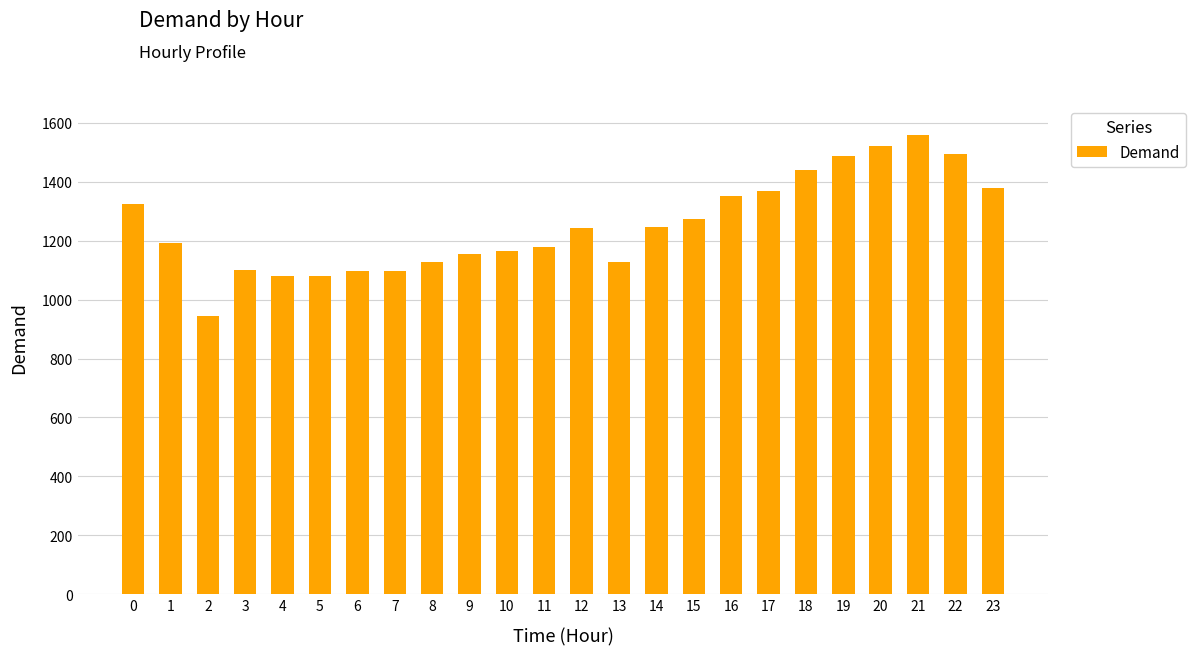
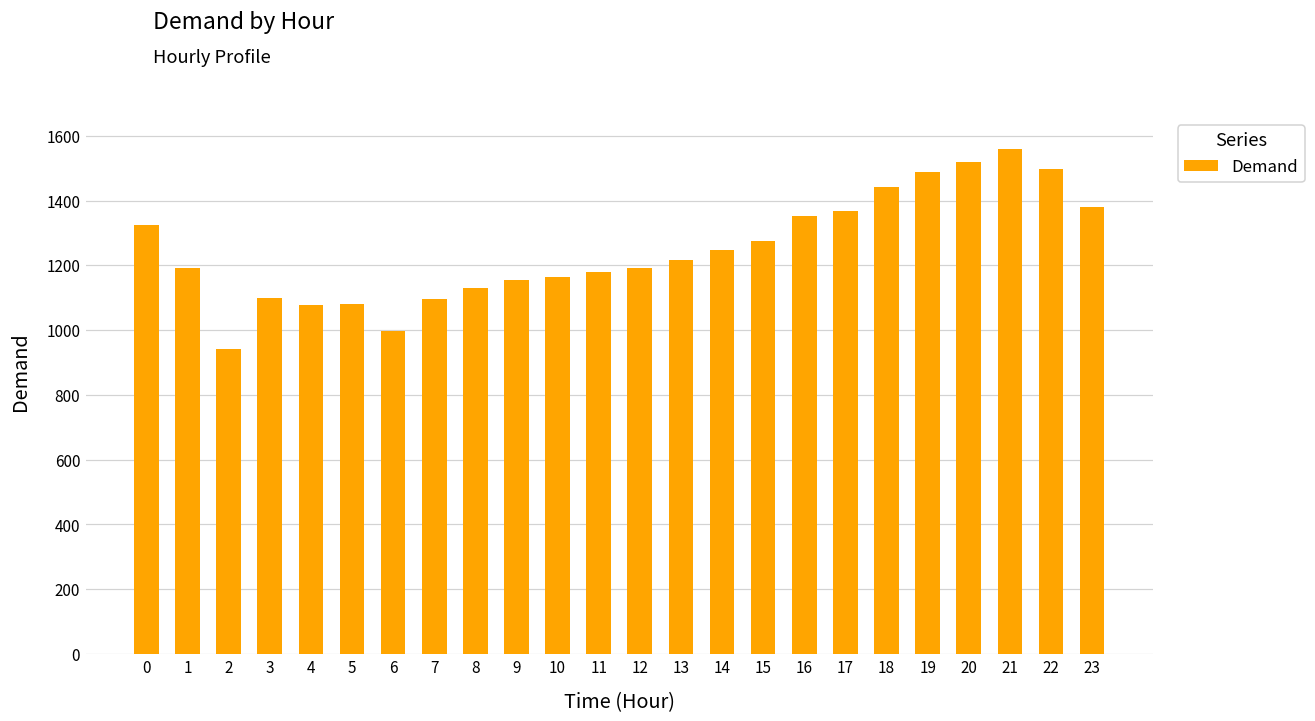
6: 1100 -> 1000
12: 1240 -> 1190
13: 1130 -> 1220
